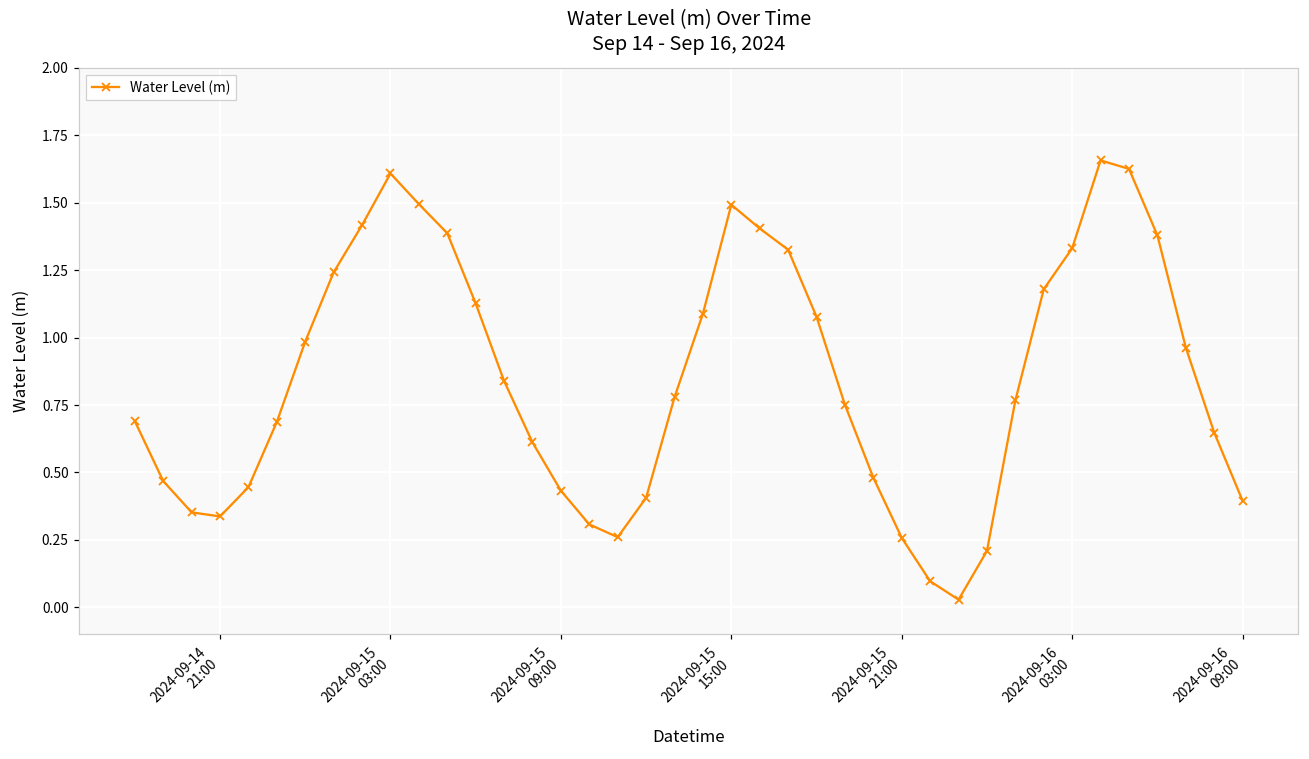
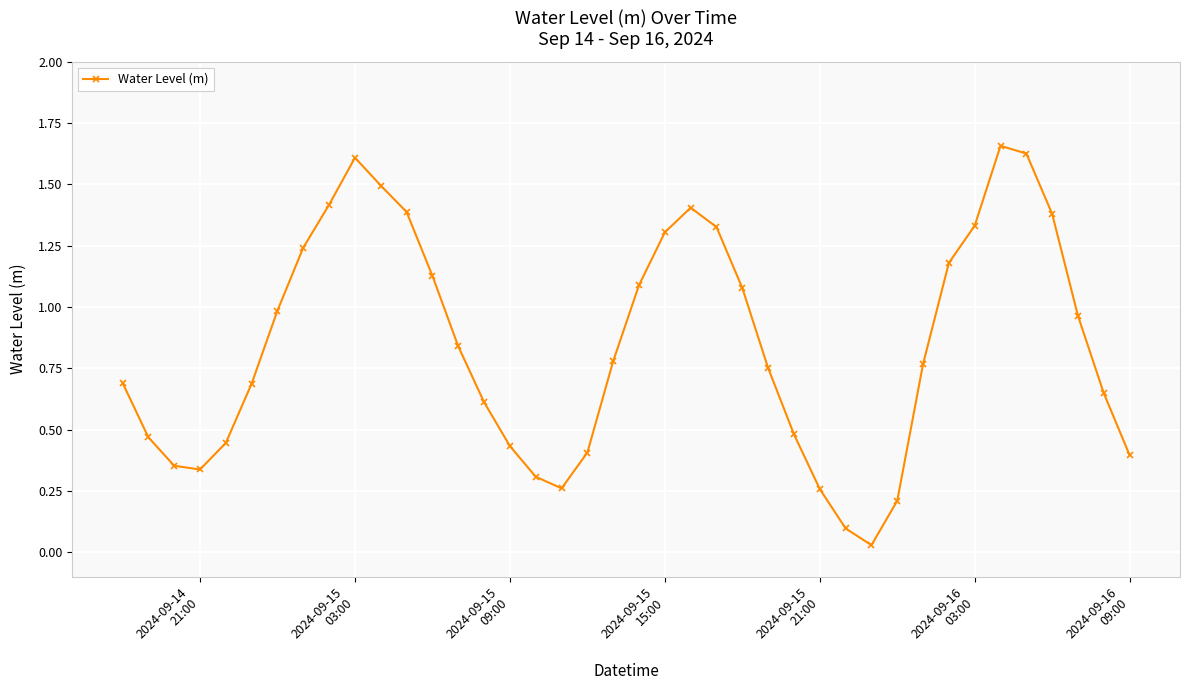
2024-09-15 15:00: 1.49 -> 1.30
